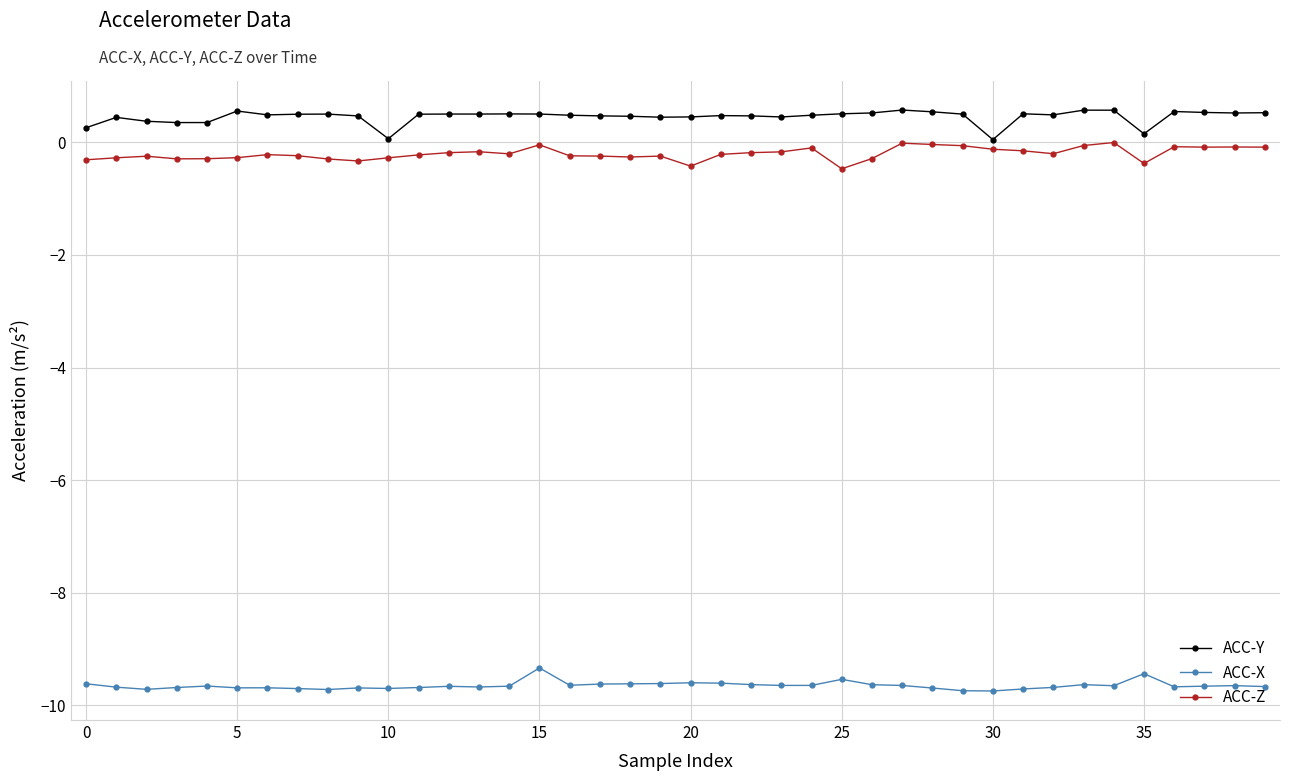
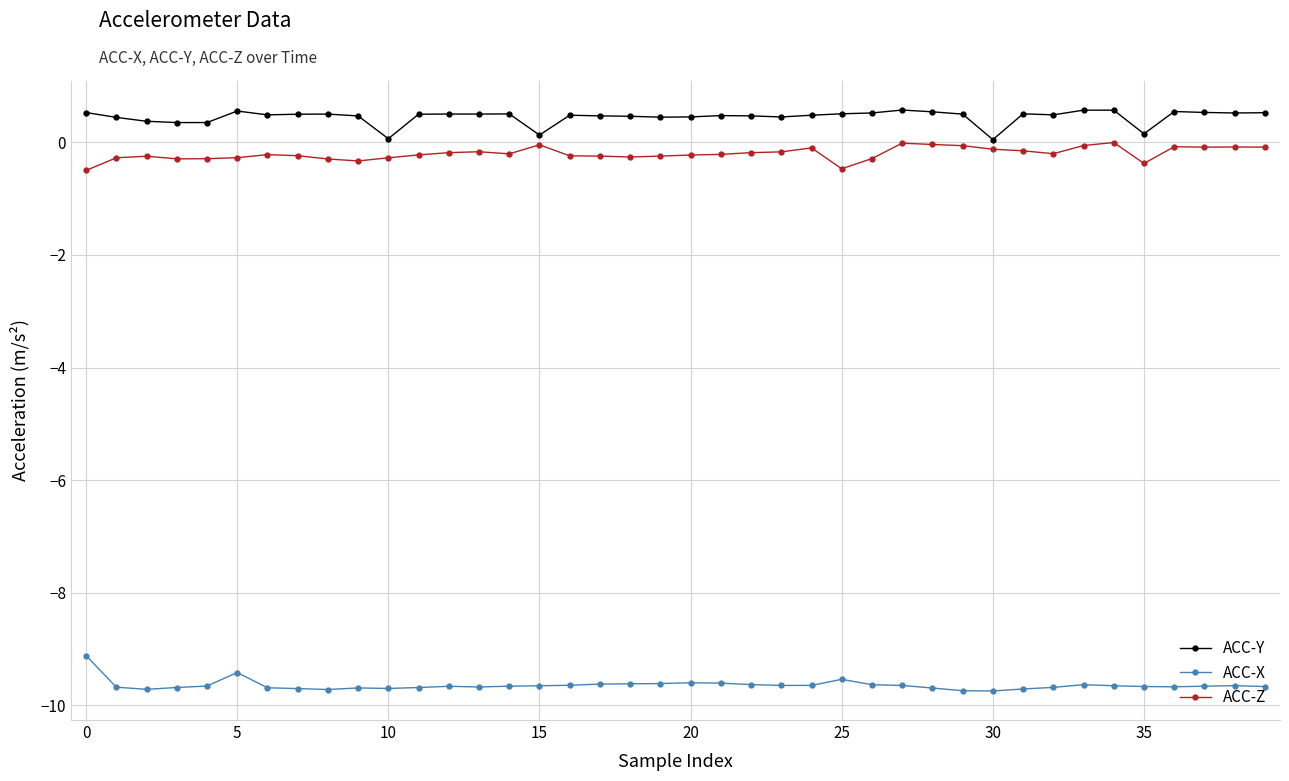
ACC-Y, 0: 0.3 -> 0.5
ACC-X, 0: -9.6 -> -9.1
ACC-Z, 0: -0.3 -> -0.5
ACC-X, 5: -9.7 -> -9.4
ACC-Y, 15: 0.5 -> 0.1
ACC-X, 15: -9.3 -> -9.7
ACC-Z, 20: -0.4 -> -0.2
ACC-X, 35: -9.4 -> -9.7
